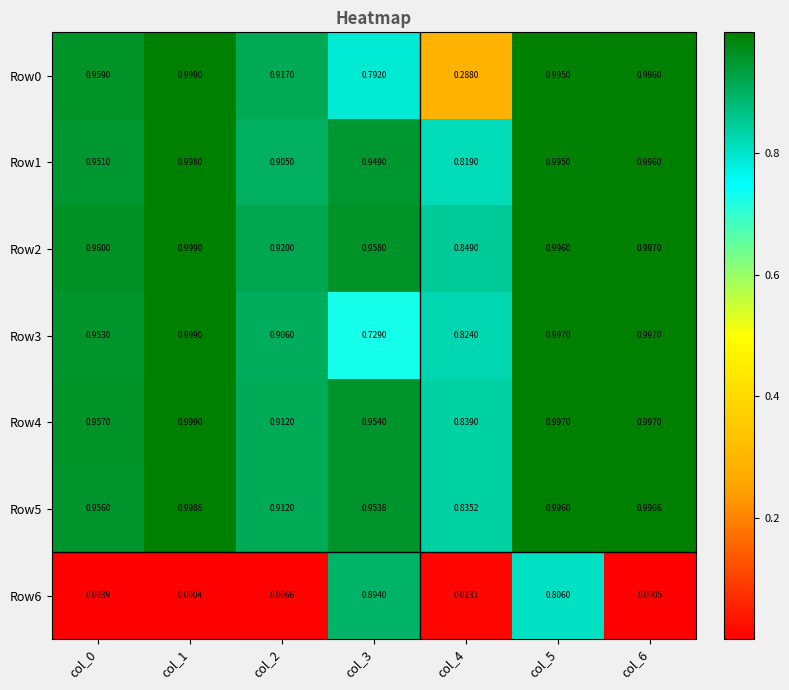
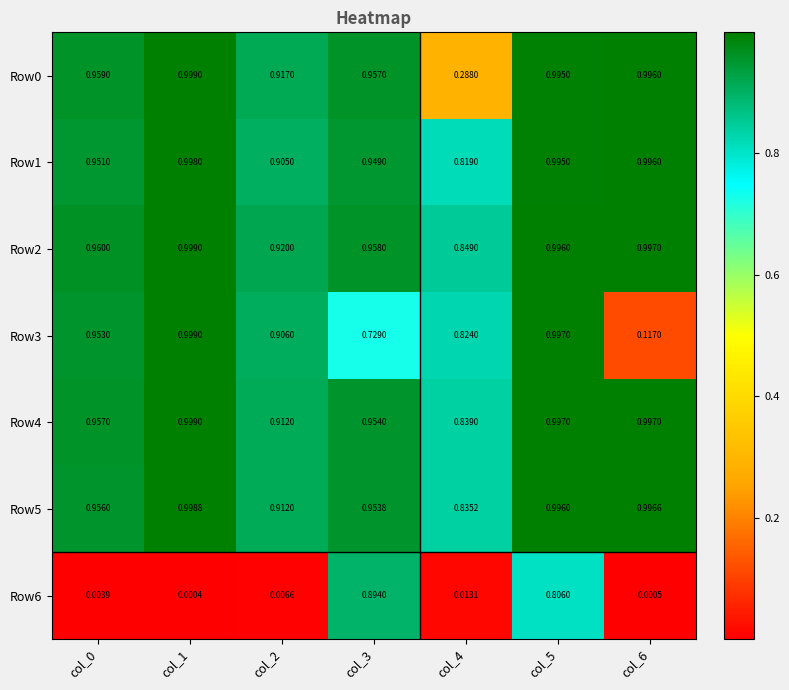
Row0, col_3: 0.7920 -> 0.9570
Row3, col_6: 0.9970 -> 0.1170
